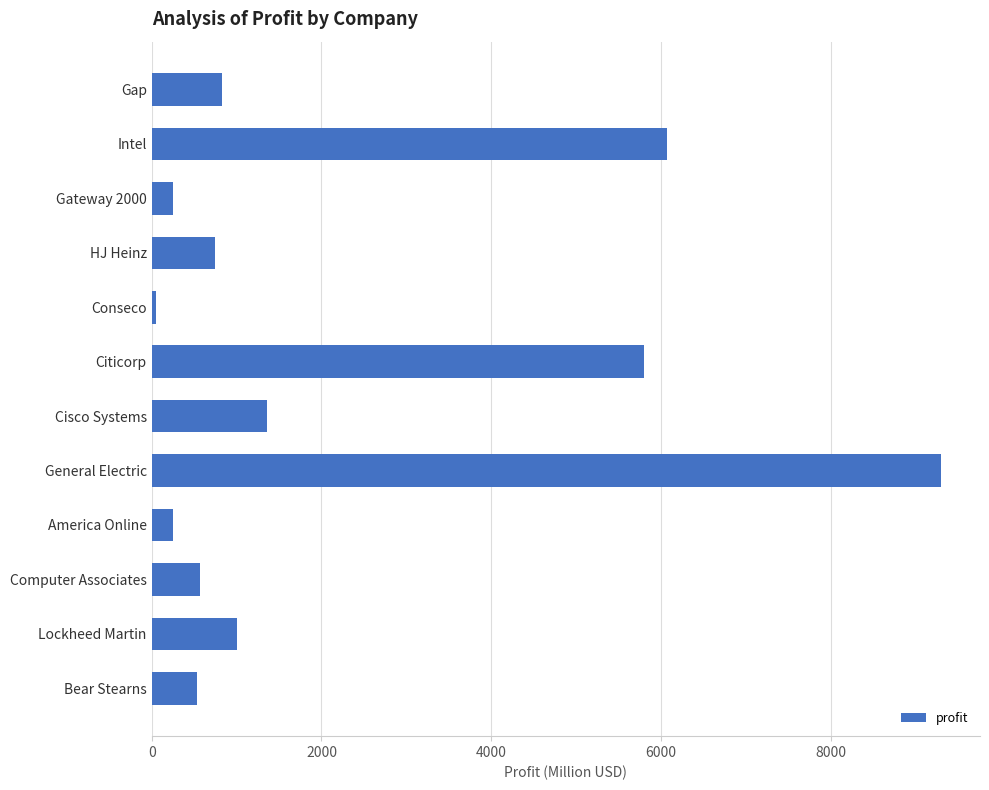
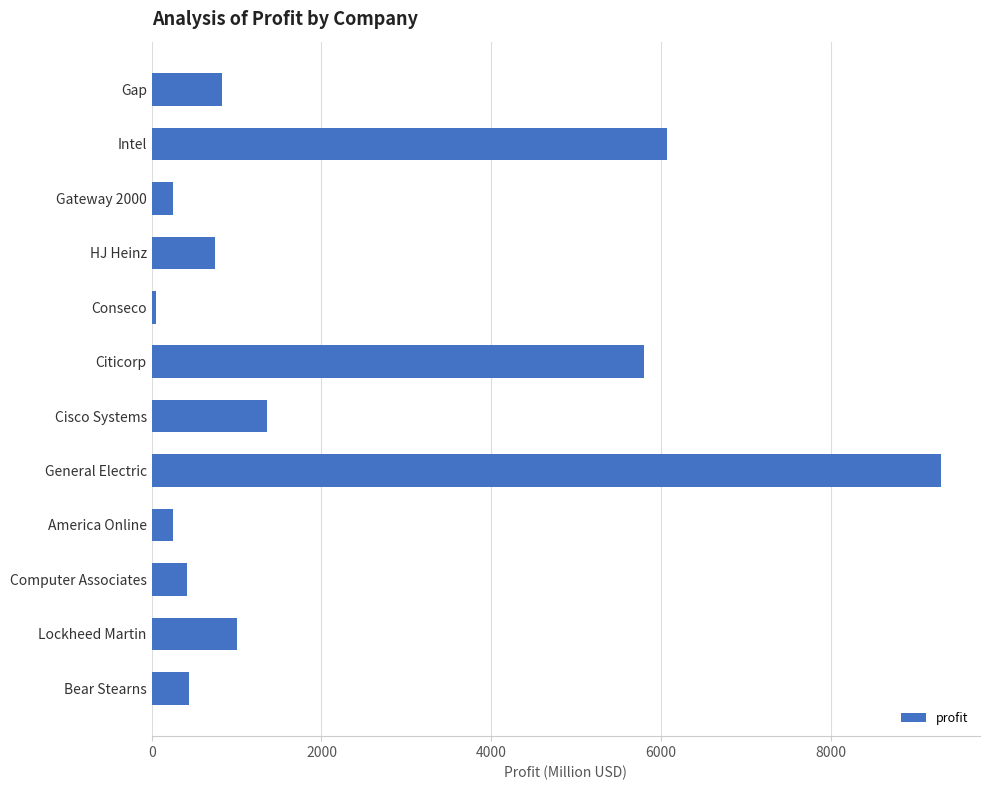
Computer Associates: 600 -> 400
Bear Stearns: 500 -> 400
